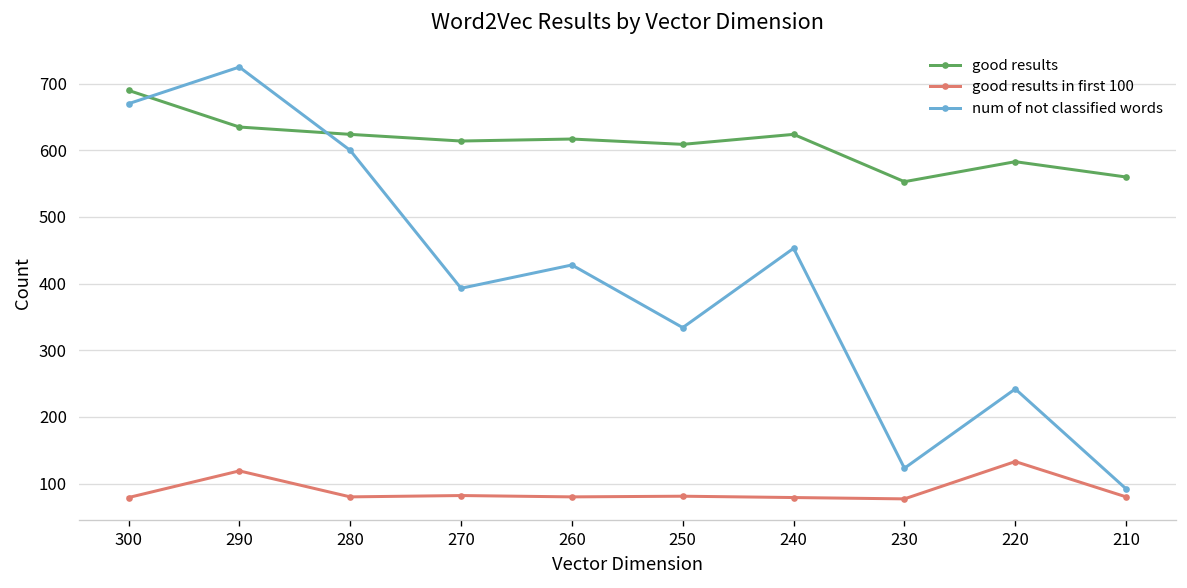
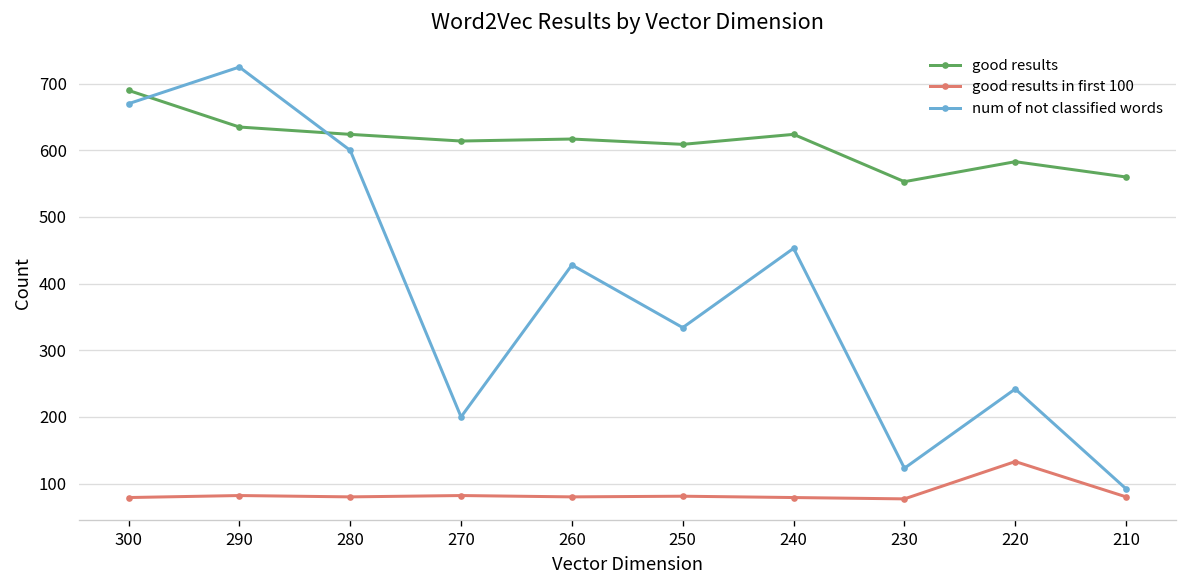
good results in first 100, 290: 120 -> 80
num of not classified words, 270: 390 -> 200
